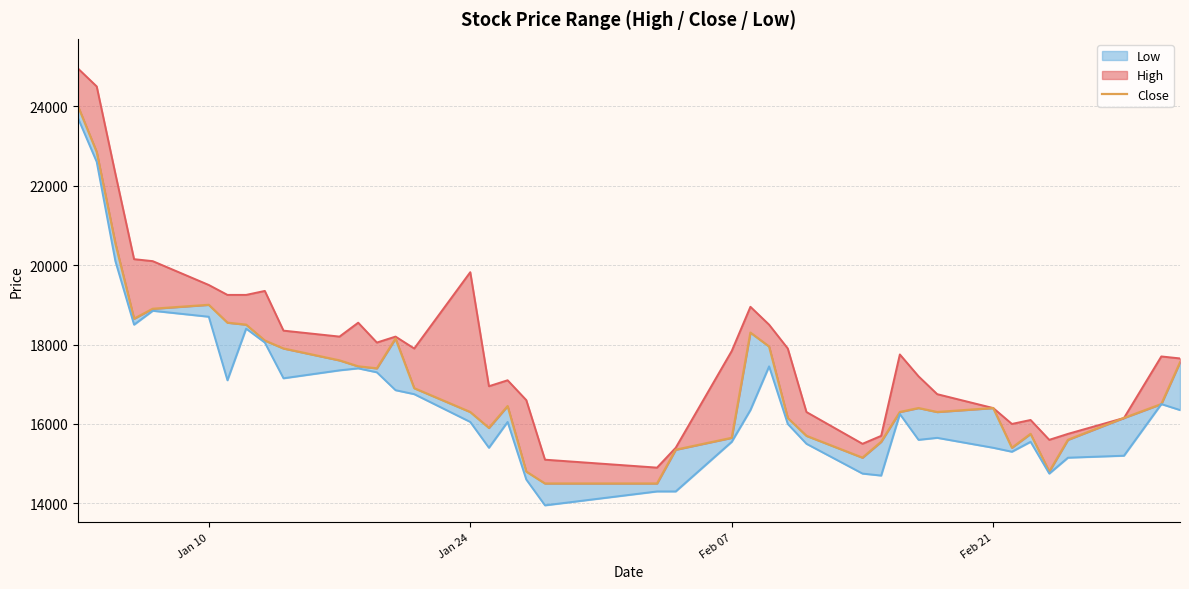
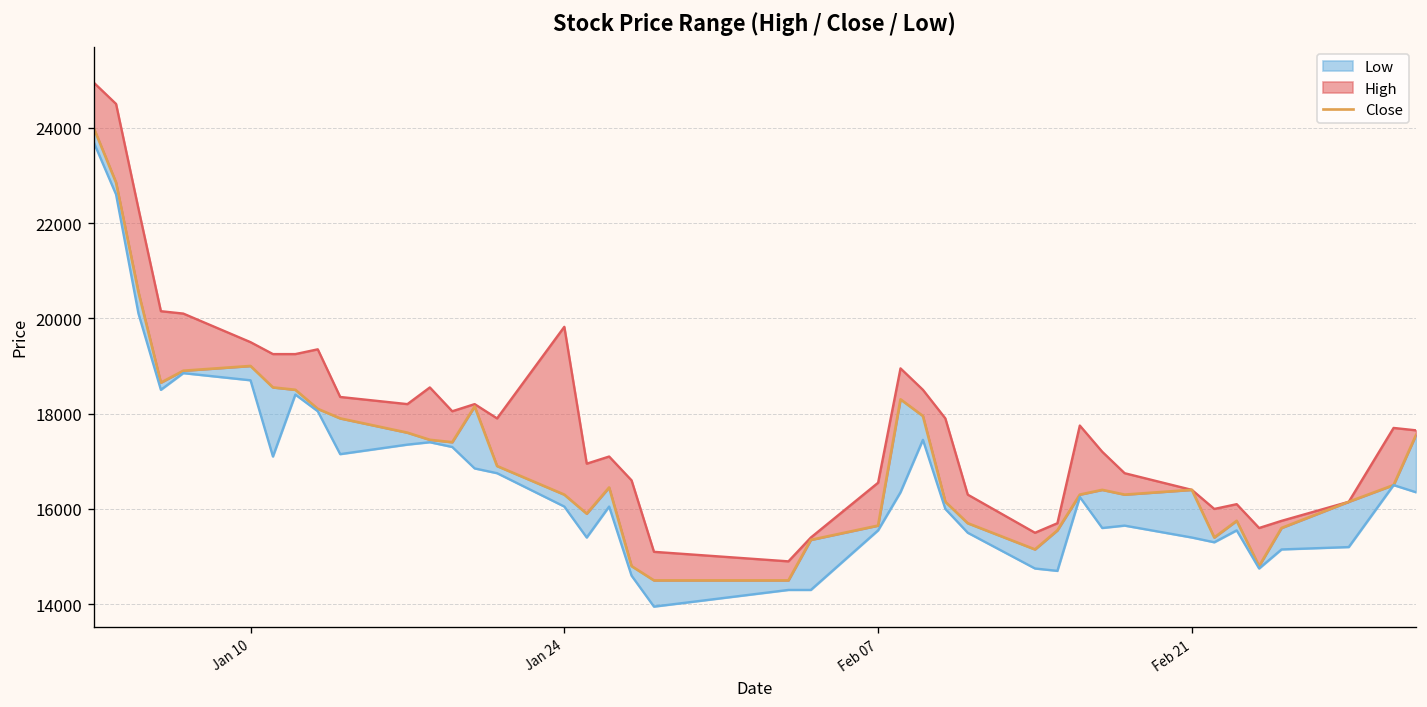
High, Feb 07: 17800 -> 16600
